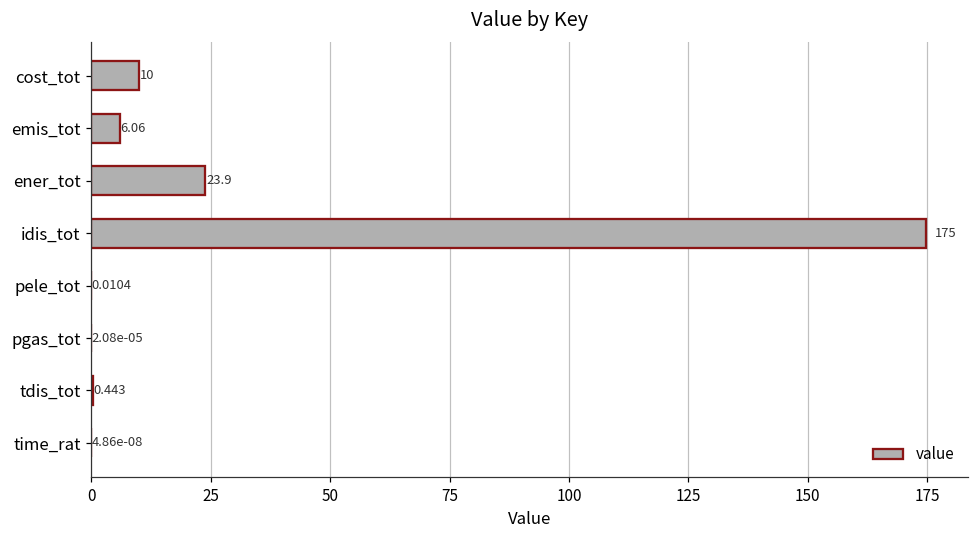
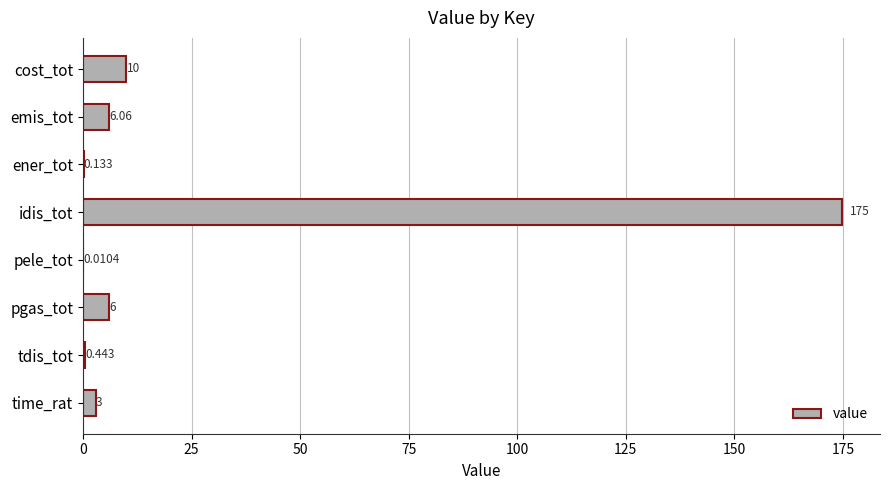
ener_tot: 23.9 -> 0.133
pgas_tot: 2.08e-05 -> 6
time_rat: 4.86e-08 -> 3
